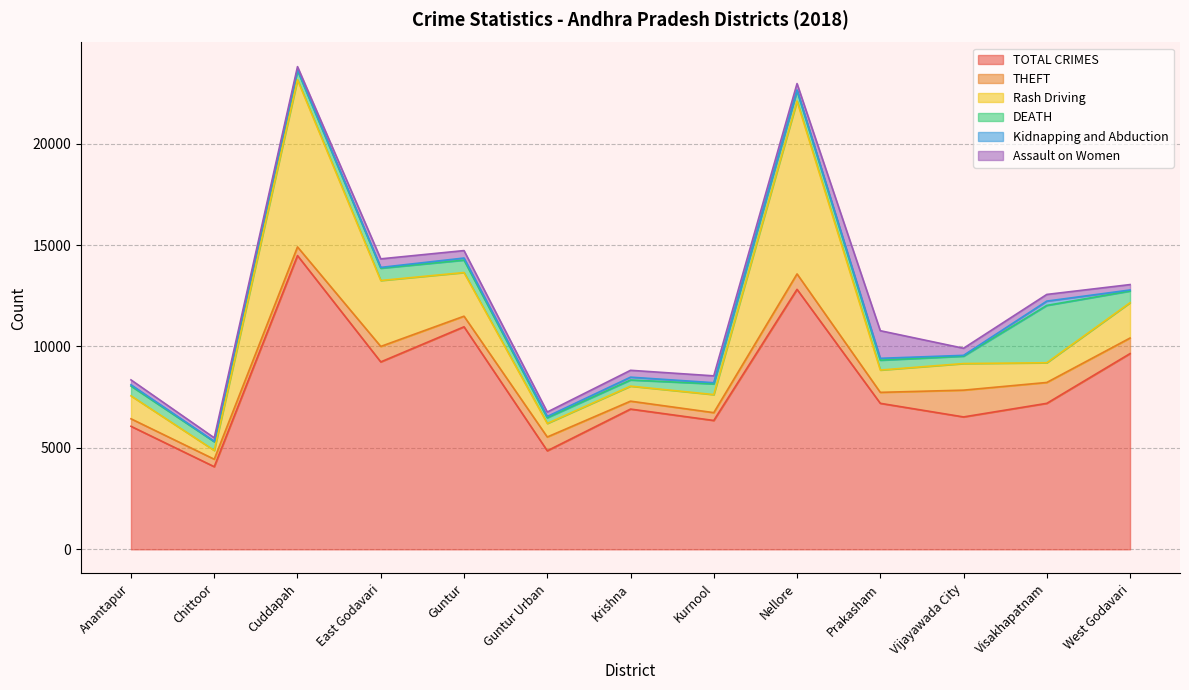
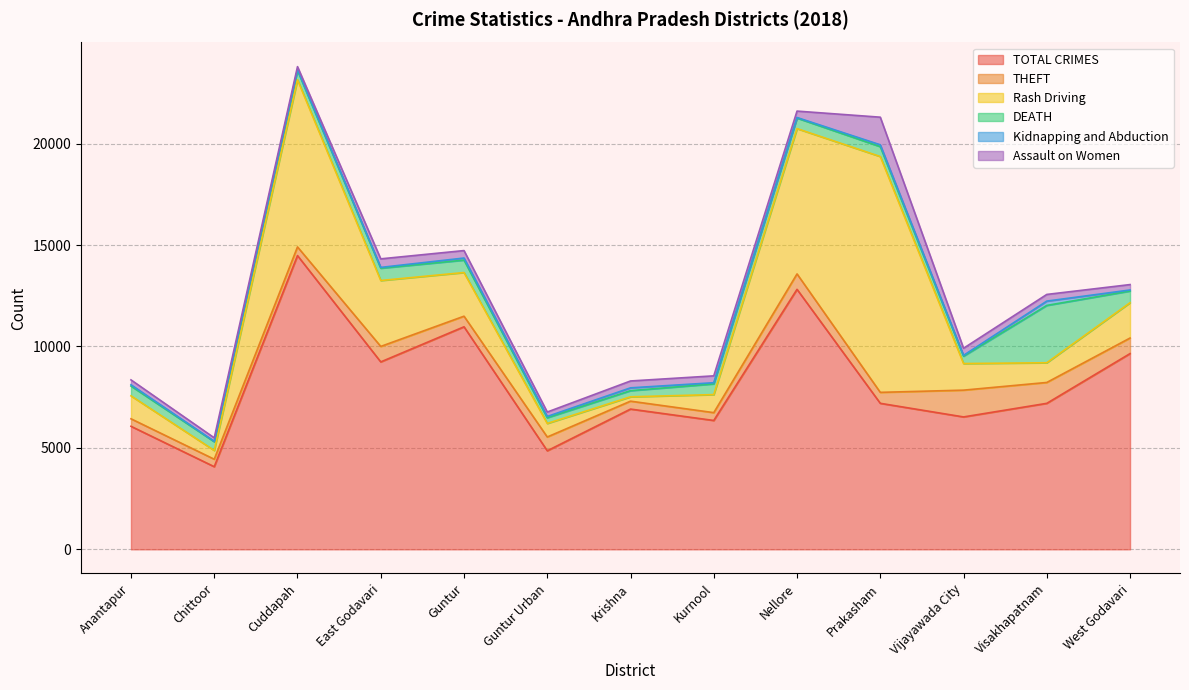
Rash Driving, Krishna: 700 -> 200
Rash Driving, Nellore: 8500 -> 7200
Rash Driving, Prakasham: 1100 -> 11600
